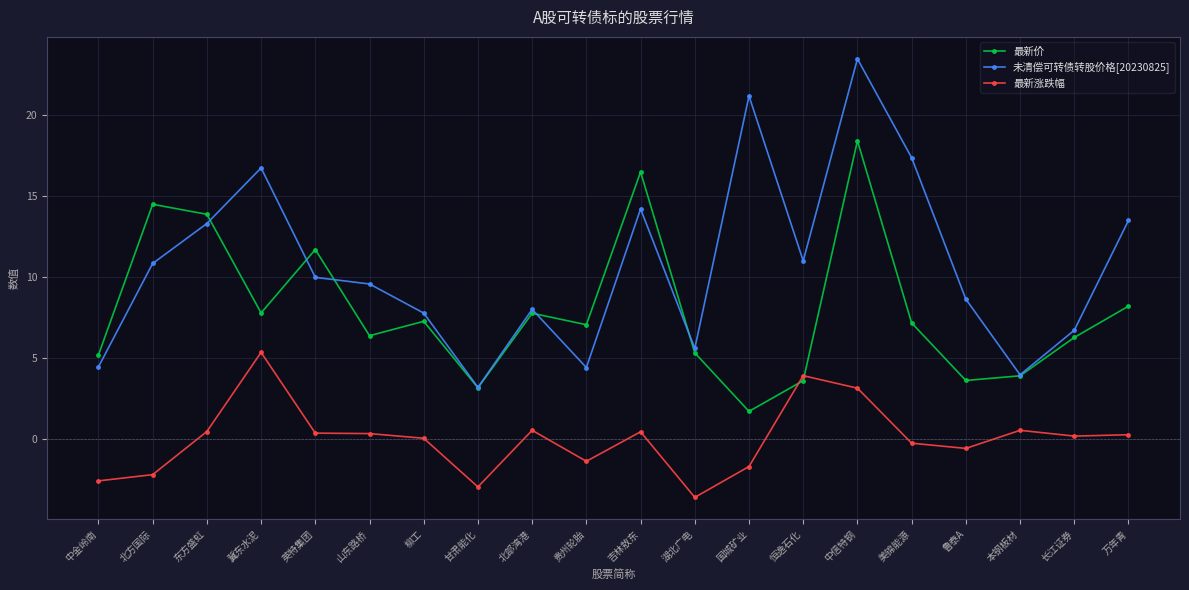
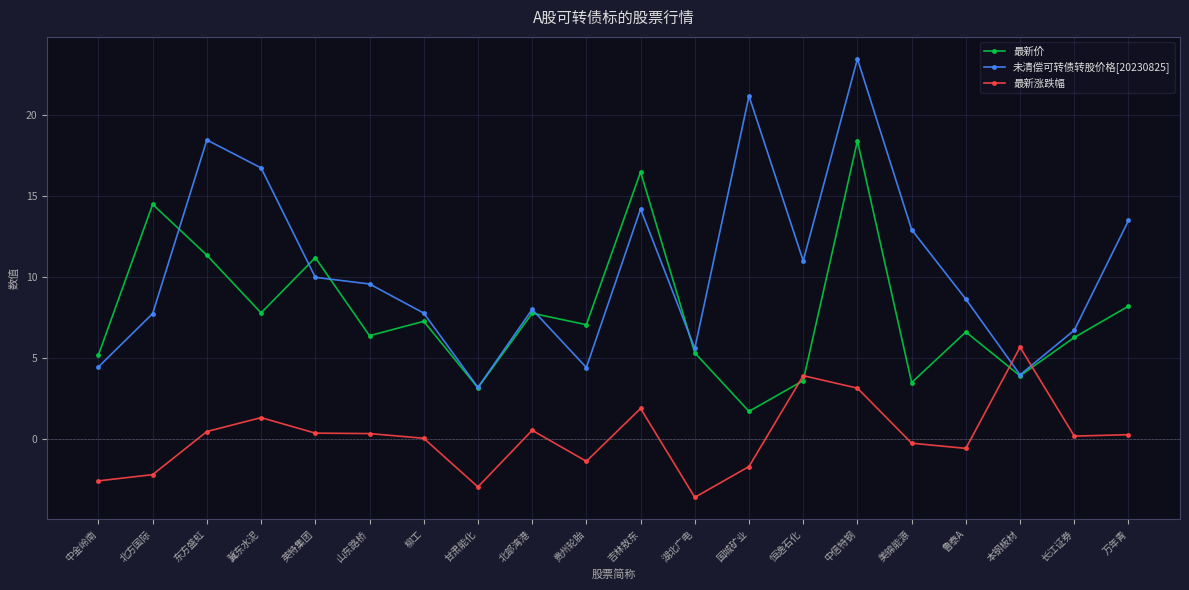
未清偿可转债转股价格[20230825], 北方国际: 10.8 -> 7.7
最新价, 东方盛虹: 13.9 -> 11.4
未清偿可转债转股价格[20230825], 东方盛虹: 13.3 -> 18.5
最新涨跌幅, 冀东水泥: 5.3 -> 1.3
最新价, 英特集团: 11.7 -> 11.2
最新涨跌幅, 吉林敖东: 0.4 -> 1.9
最新价, 美锦能源: 7.2 -> 3.5
未清偿可转债转股价格[20230825], 美锦能源: 17.4 -> 12.9
最新价, 鲁泰A: 3.6 -> 6.6
最新涨跌幅, 本钢板材: 0.5 -> 5.7
